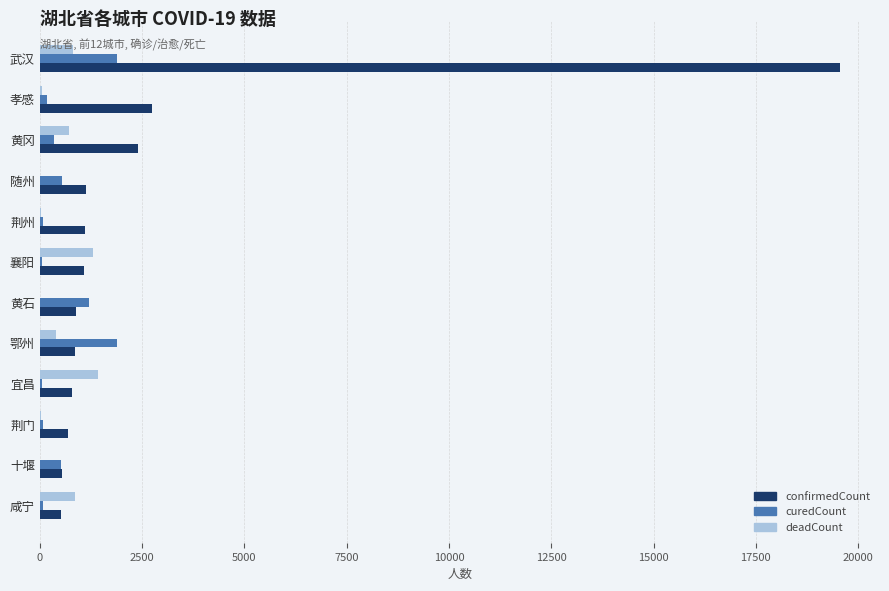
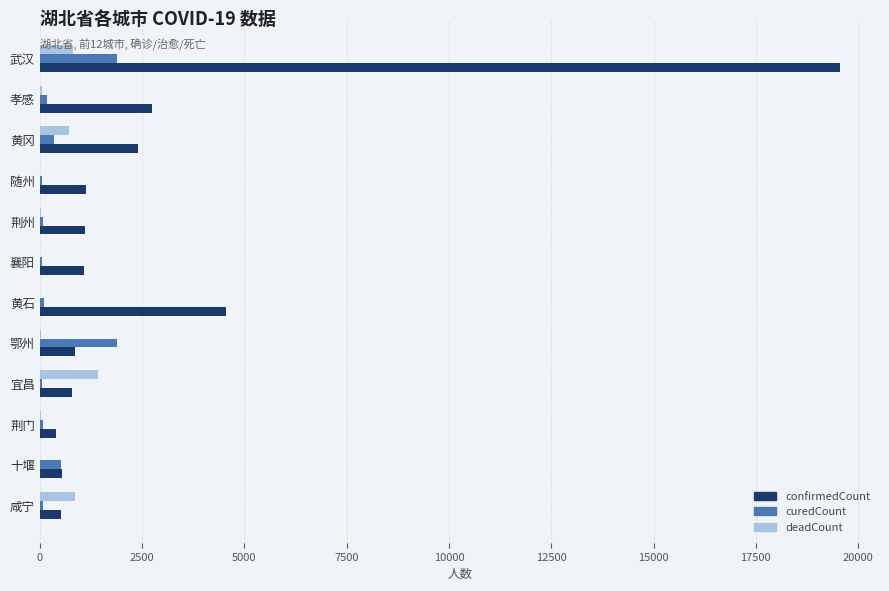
curedCount, 随州: 500 -> 100
deadCount, 襄阳: 1300 -> 0
curedCount, 黄石: 1200 -> 100
confirmedCount, 黄石: 900 -> 4600
deadCount, 鄂州: 400 -> 0
confirmedCount, 荆门: 700 -> 400
